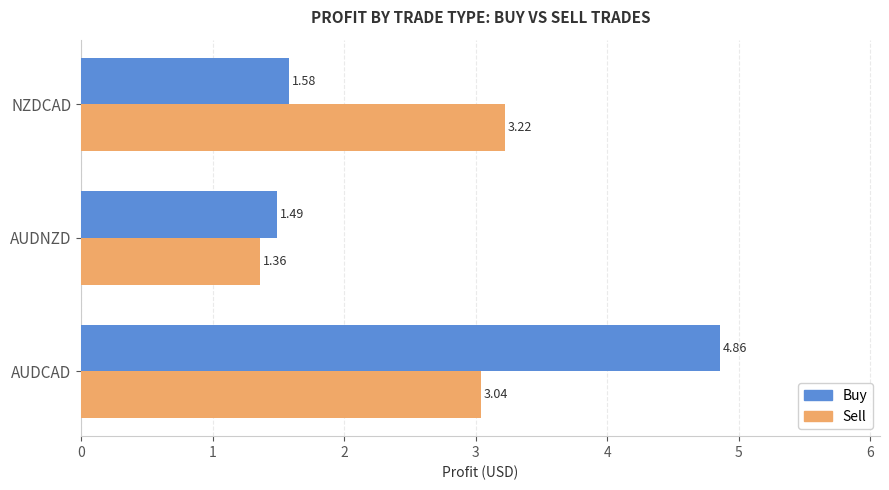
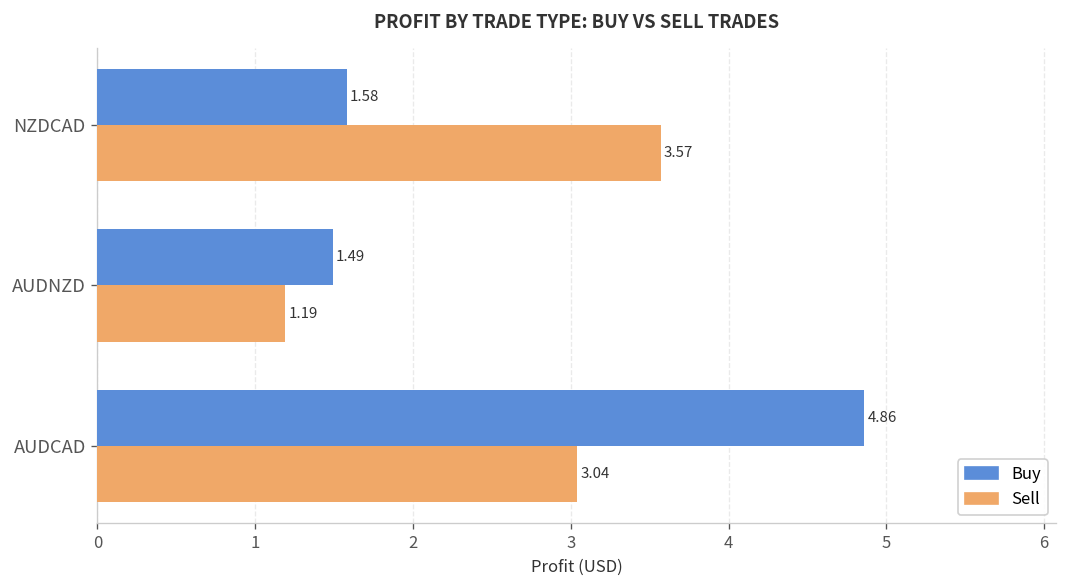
Sell, NZDCAD: 3.22 -> 3.57
Sell, AUDNZD: 1.36 -> 1.19
